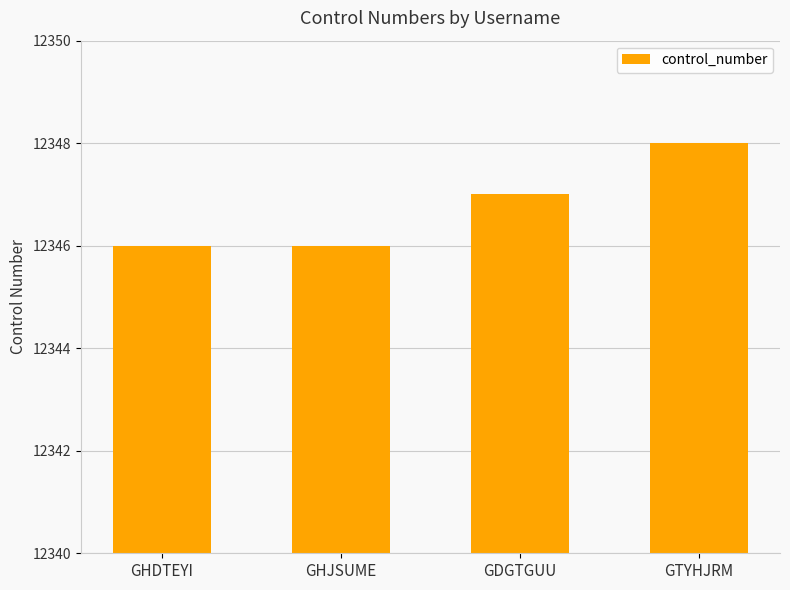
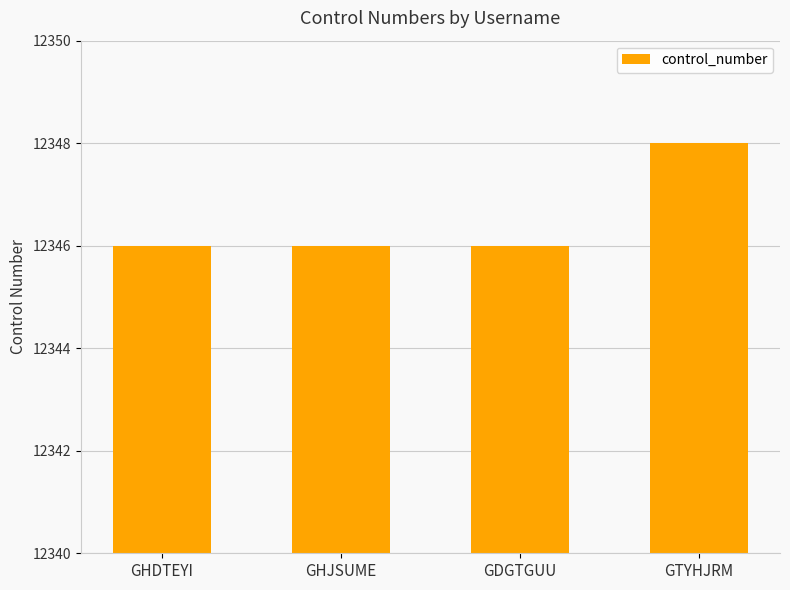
GDGTGUU: 12347 -> 12346
